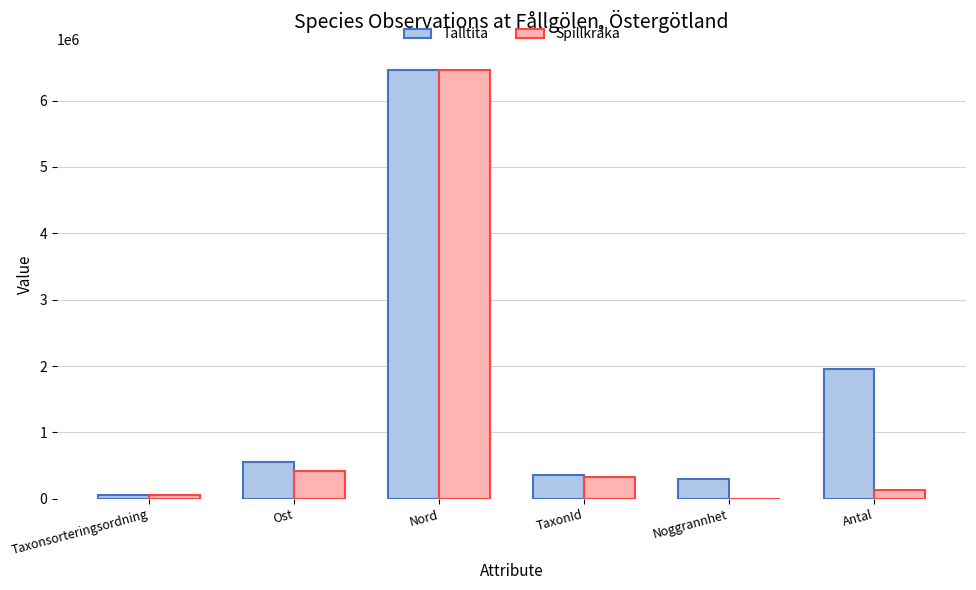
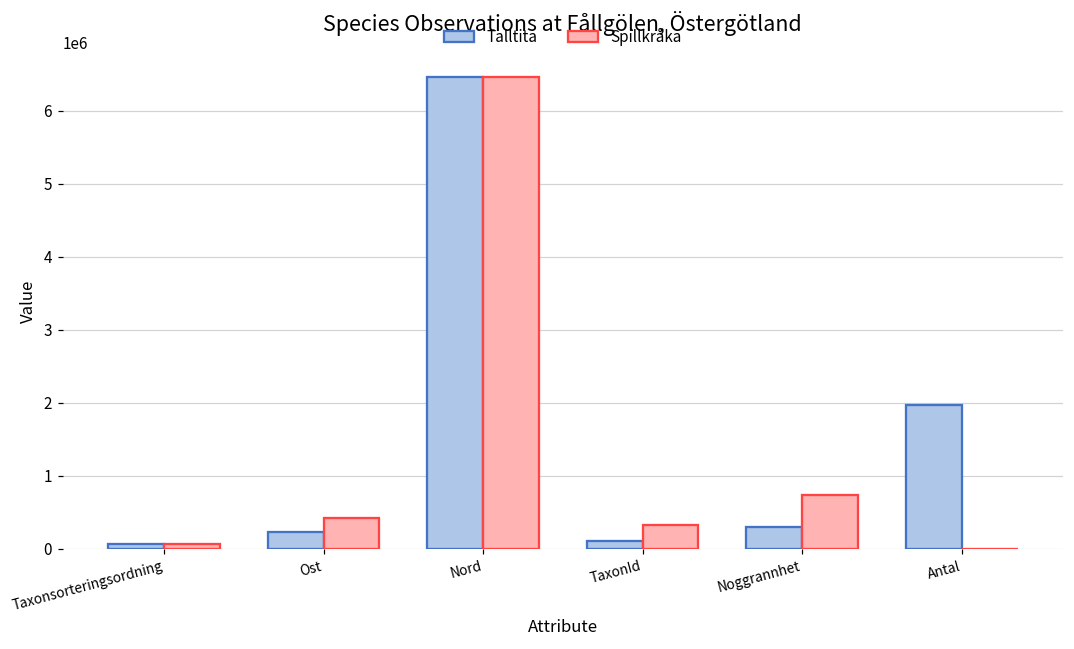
Talltita, Ost: 600000 -> 200000
Talltita, TaxonId: 400000 -> 100000
Spillkråka, Noggrannhet: 0 -> 700000
Spillkråka, Antal: 100000 -> 0
